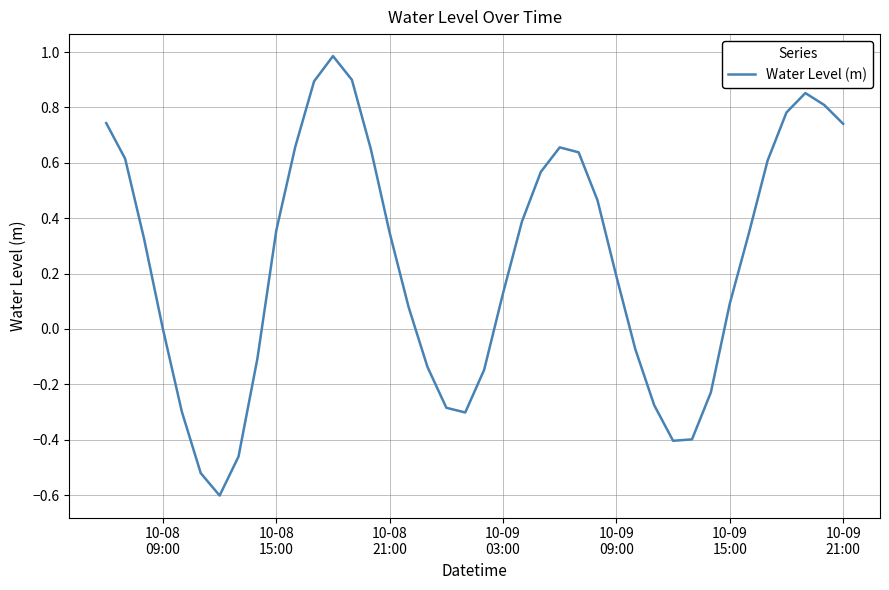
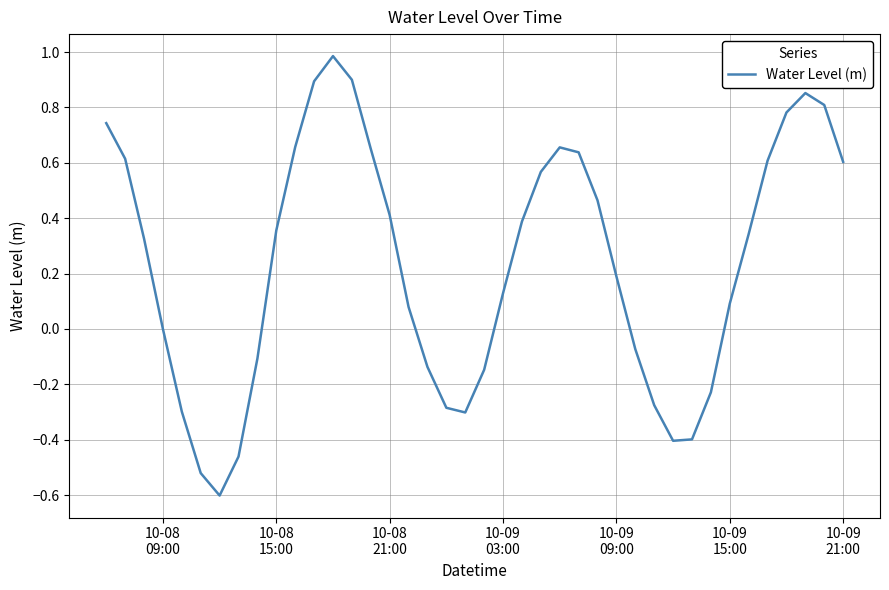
10-08 21:00: 0.35 -> 0.41
10-09 21:00: 0.74 -> 0.60
